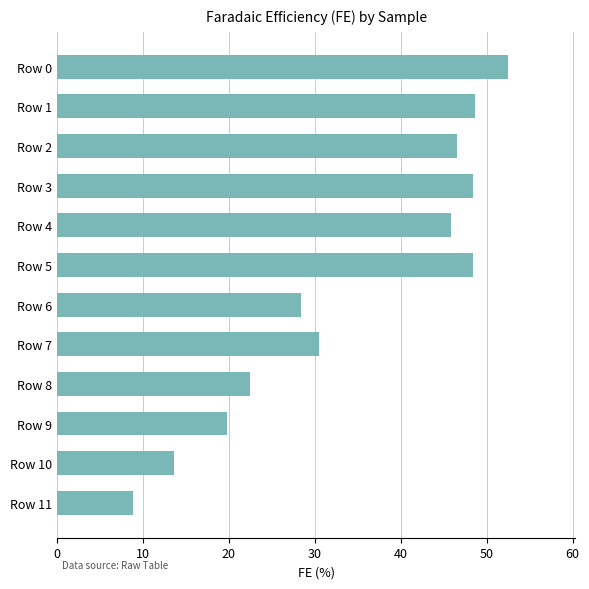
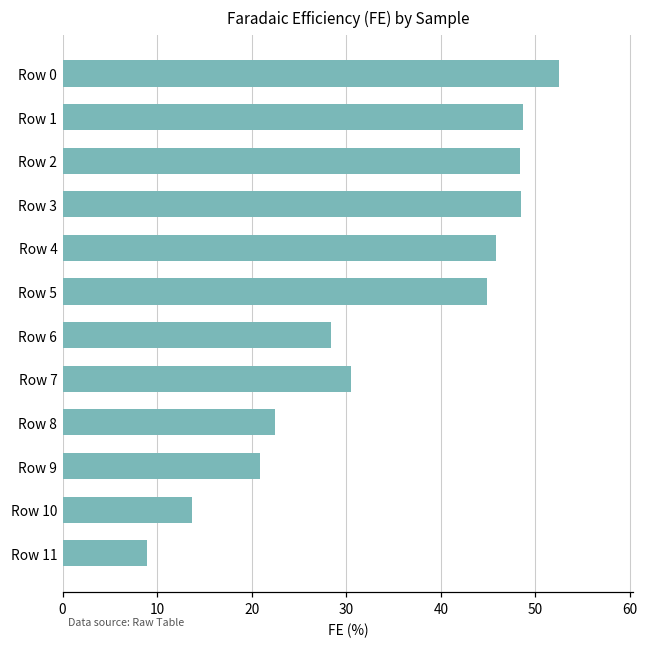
Row 2: 46 -> 48
Row 5: 48 -> 45
Row 9: 20 -> 21
